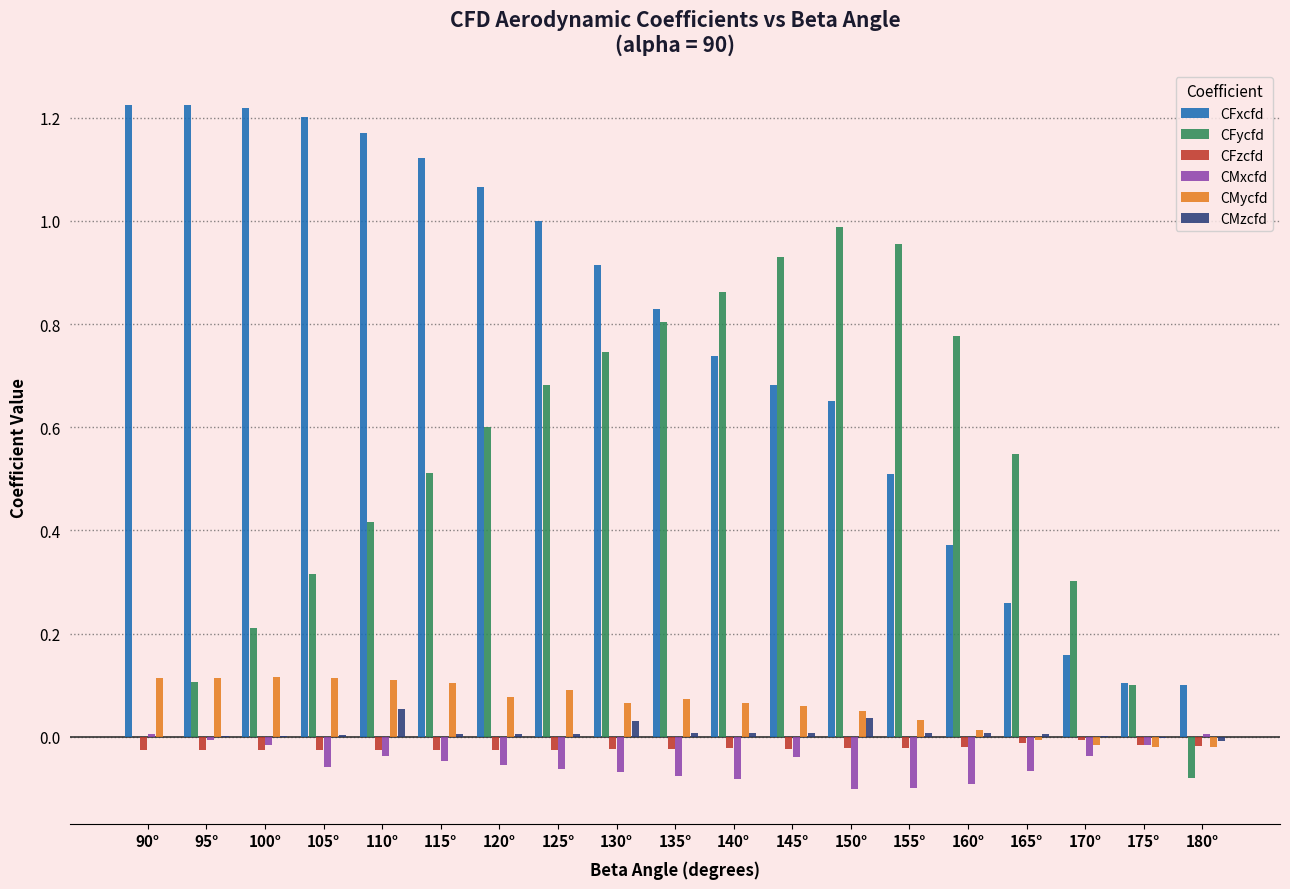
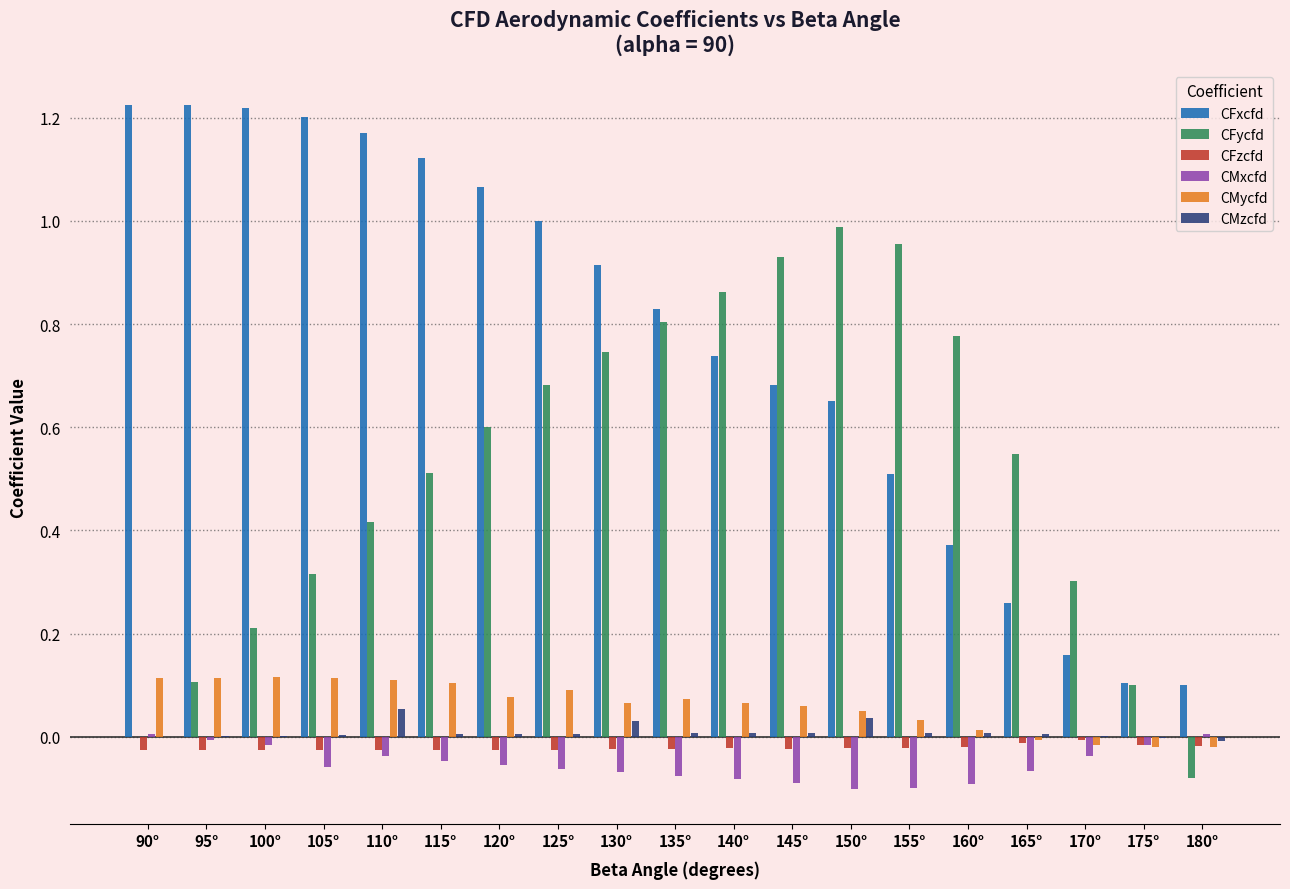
CMxcfd, 145°: -0.04 -> -0.09
